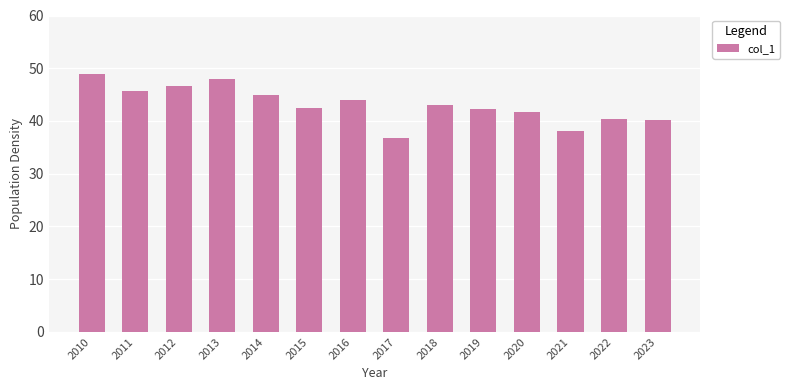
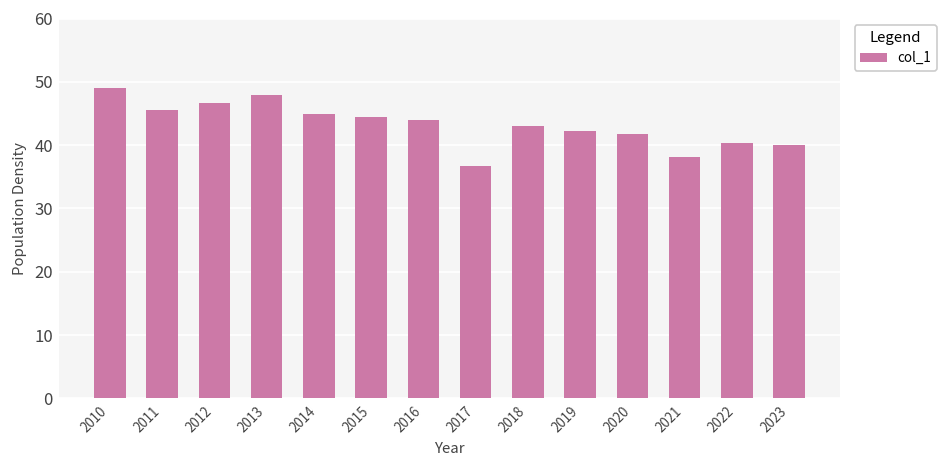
2015: 42 -> 44
